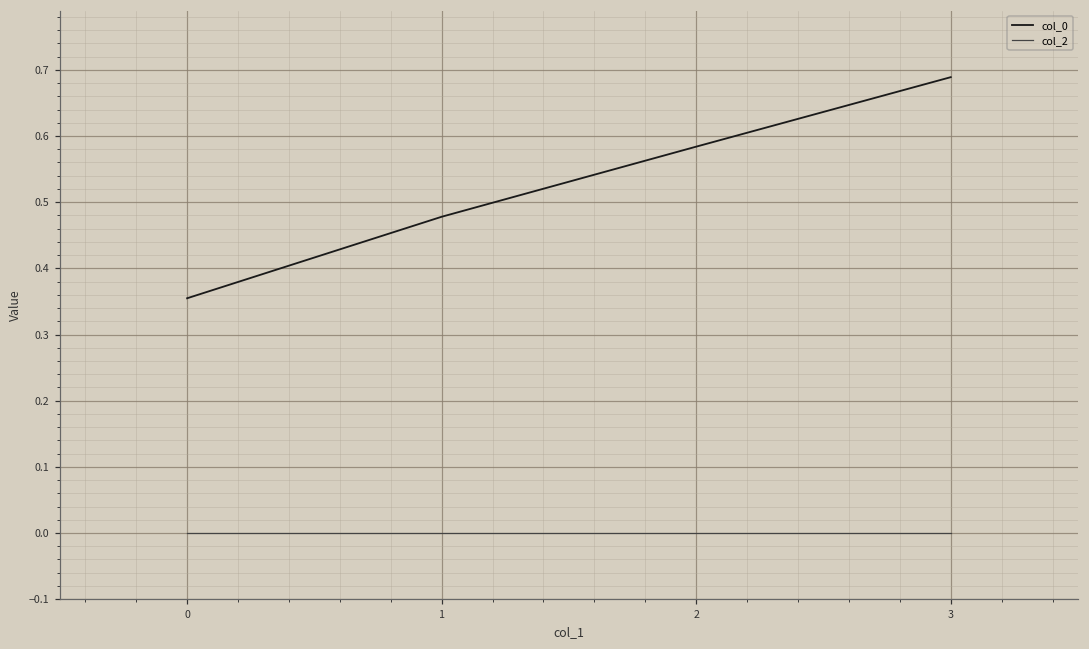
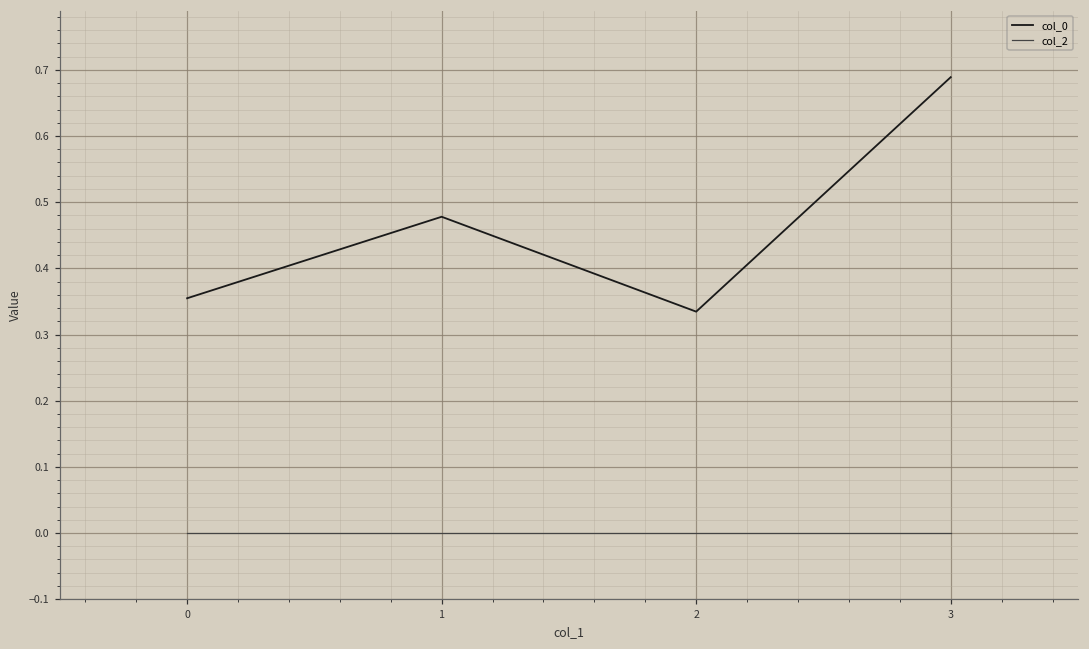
col_0, 2: 0.58 -> 0.33
